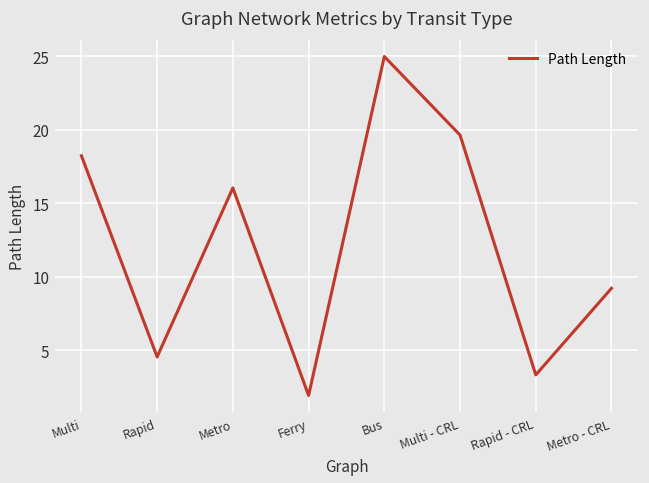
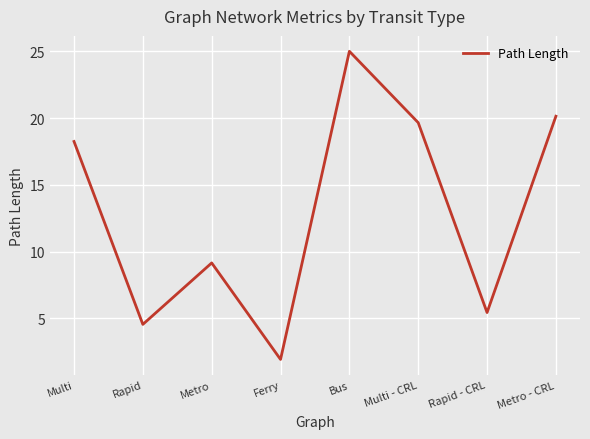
Metro: 16.1 -> 9.2
Rapid - CRL: 3.3 -> 5.4
Metro - CRL: 9.2 -> 20.1
